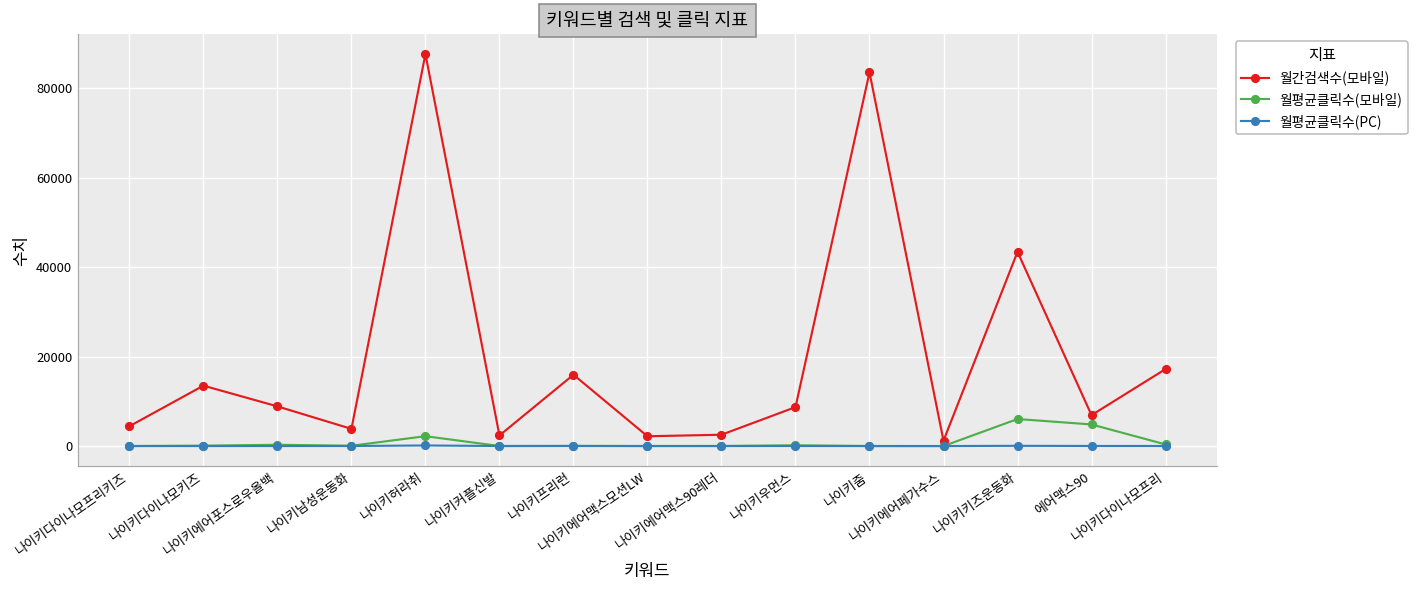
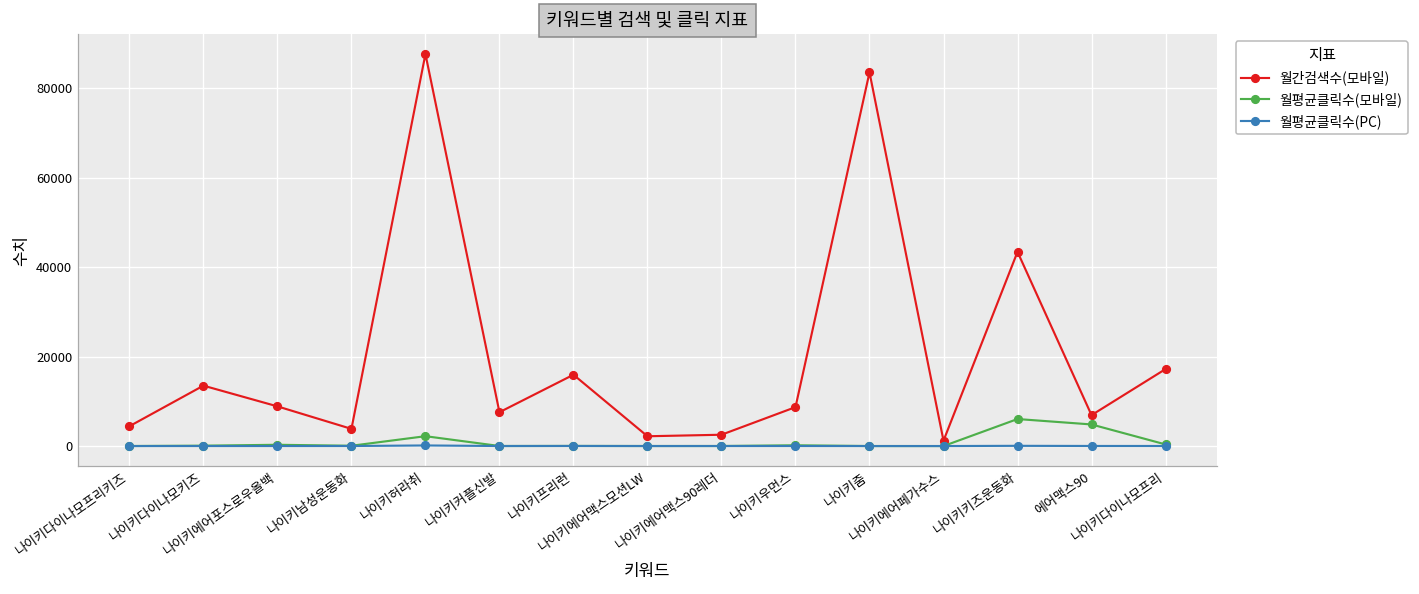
월간검색수(모바일), 나이키커플신발: 2000 -> 8000
